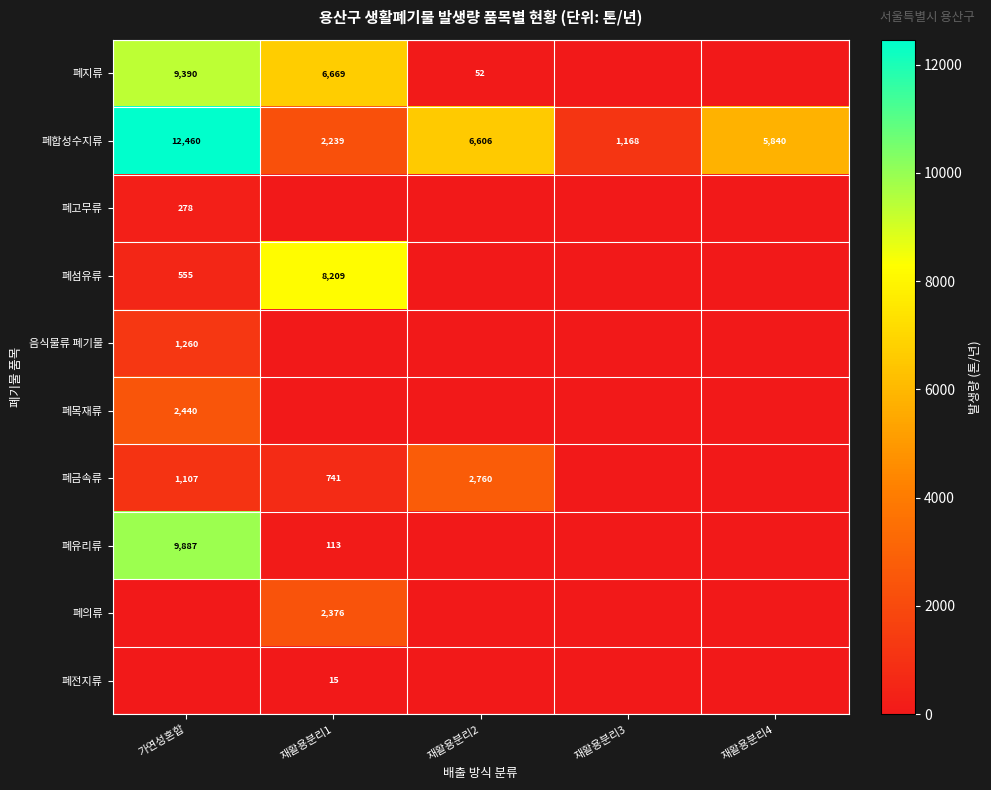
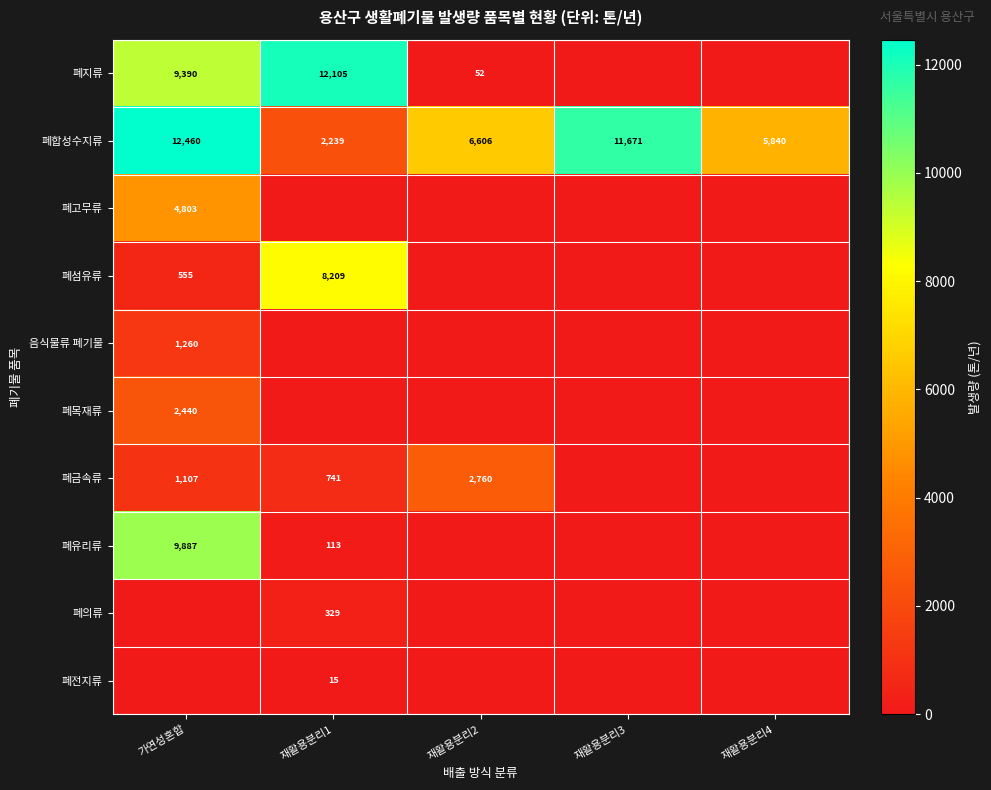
폐지류, 재활용분리1: 6,669 -> 12,105
폐합성수지류, 재활용분리3: 1,168 -> 11,671
폐고무류, 가연성혼합: 278 -> 4,803
폐의류, 재활용분리1: 2,376 -> 329
